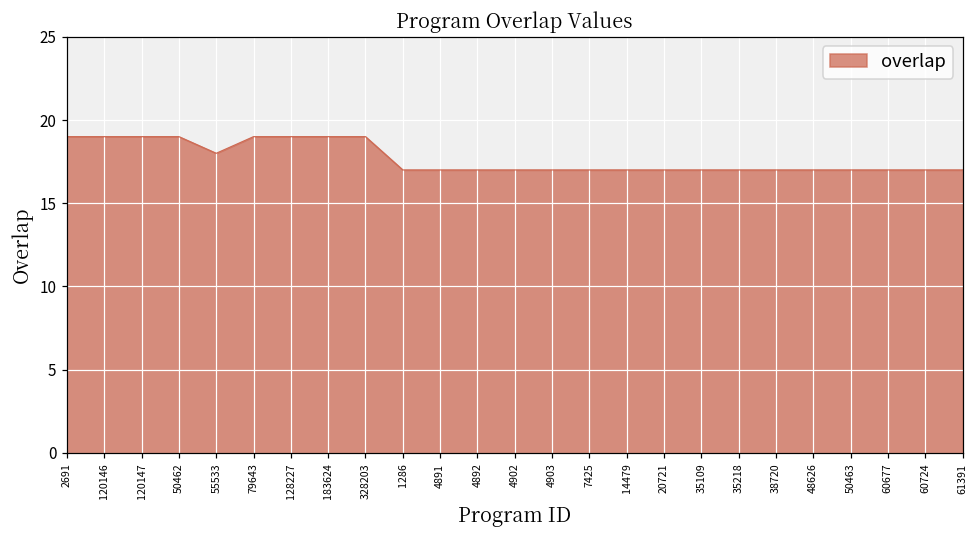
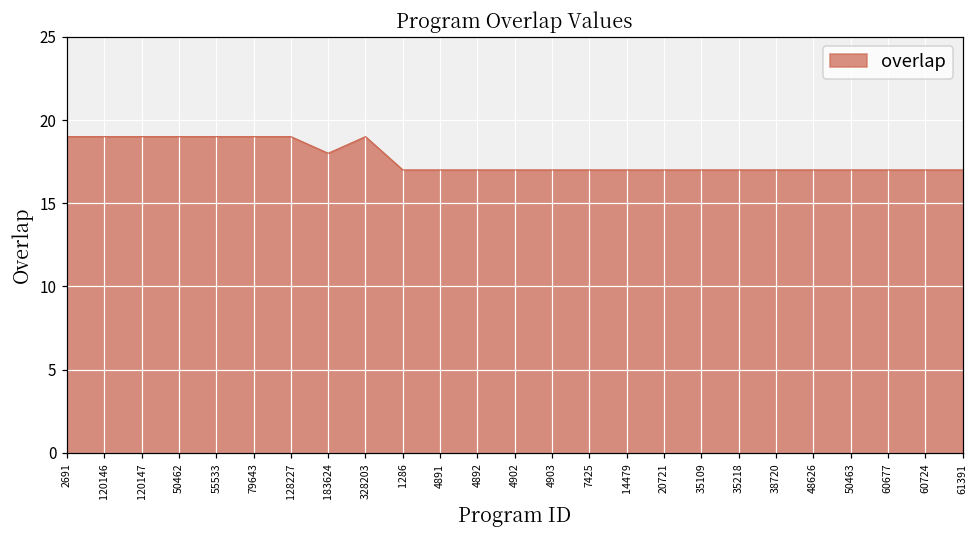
55533: 18 -> 19
183624: 19 -> 18
